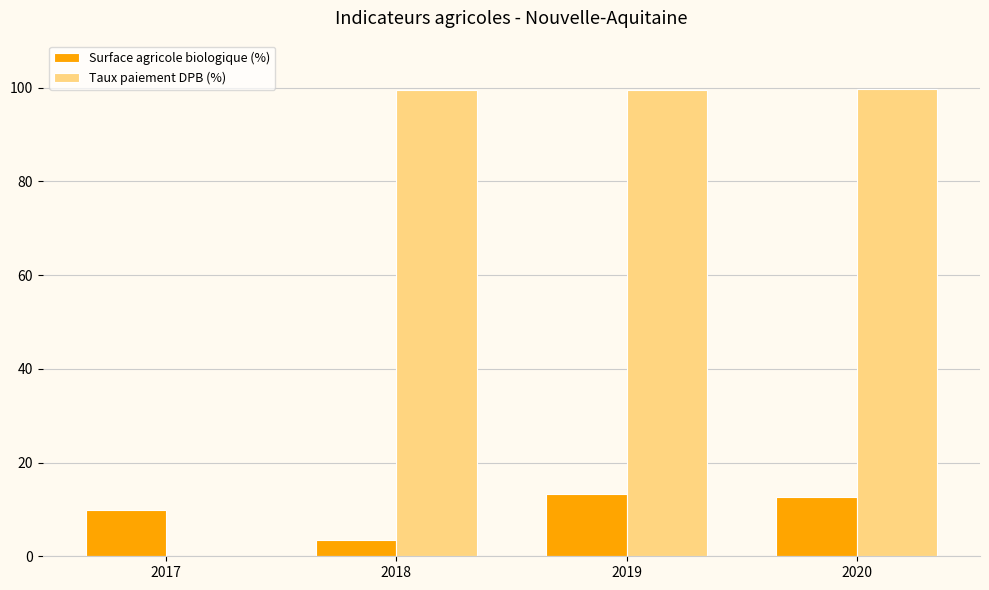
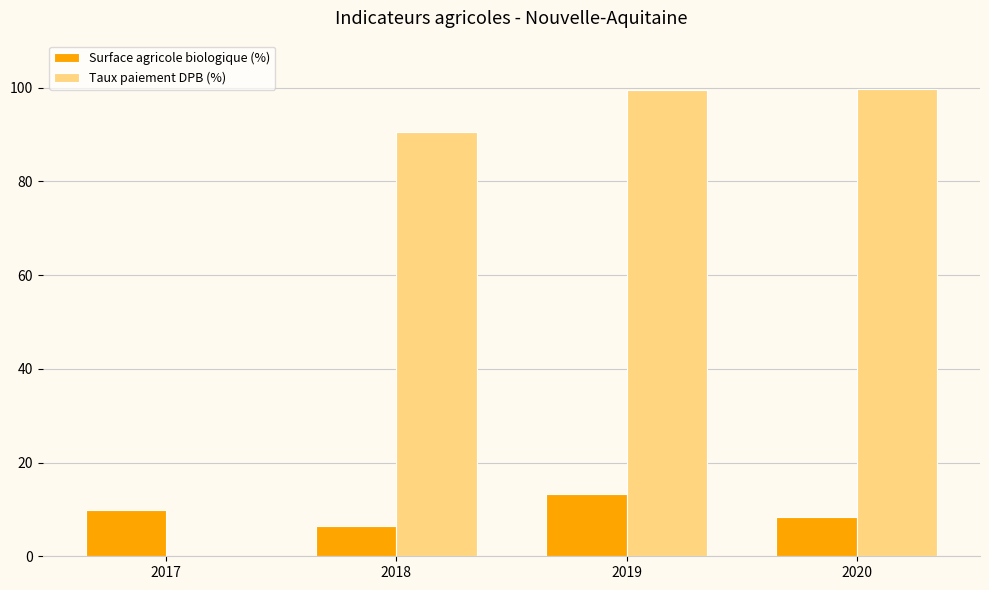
Surface agricole biologique (%), 2018: 3 -> 6
Taux paiement DPB (%), 2018: 99 -> 91
Surface agricole biologique (%), 2020: 13 -> 8
